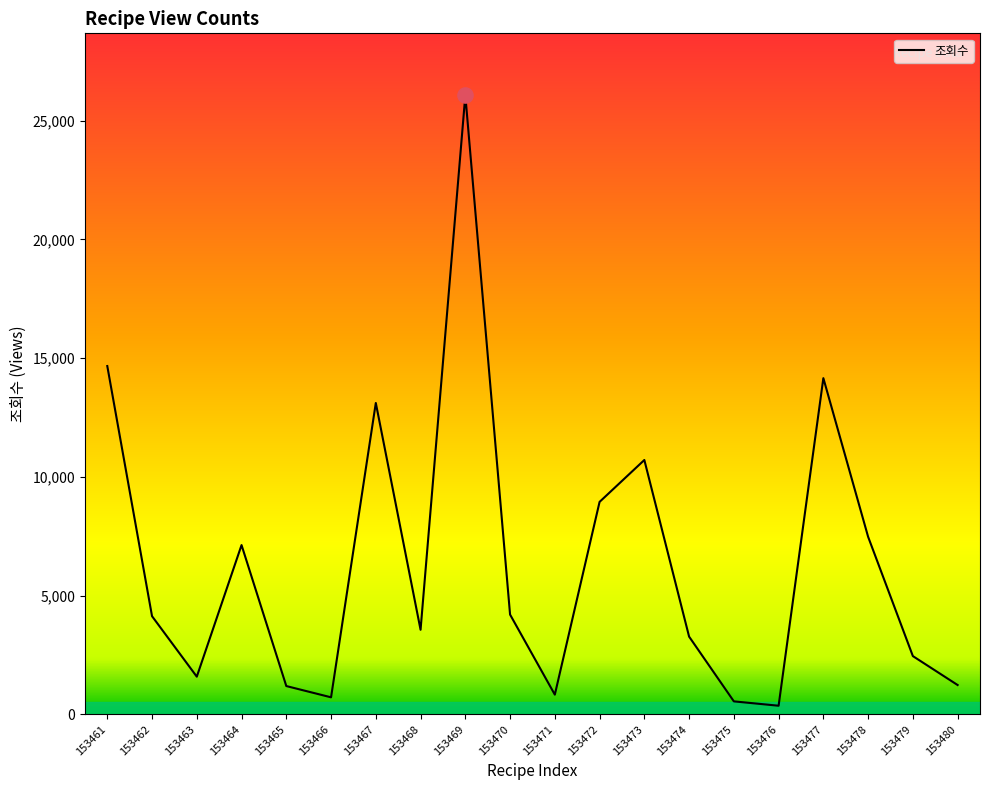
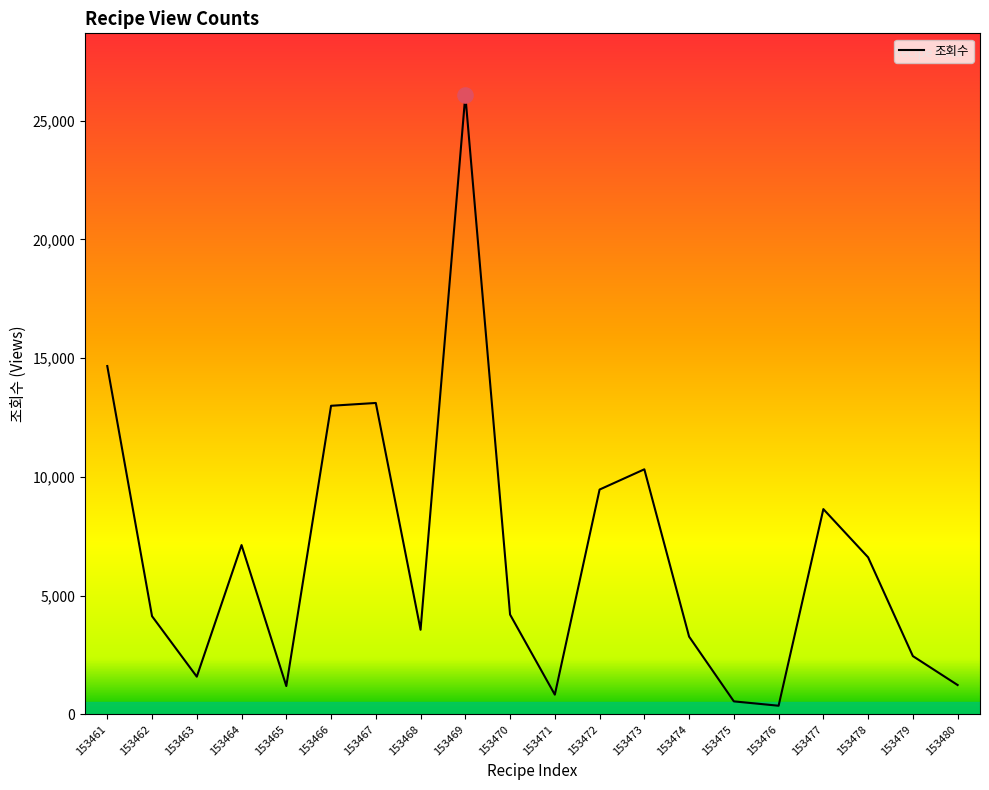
조회수, 153466: 700 -> 13,000
조회수, 153472: 9,000 -> 9,500
조회수, 153473: 10,700 -> 10,300
조회수, 153477: 14,200 -> 8,600
조회수, 153478: 7,500 -> 6,600
